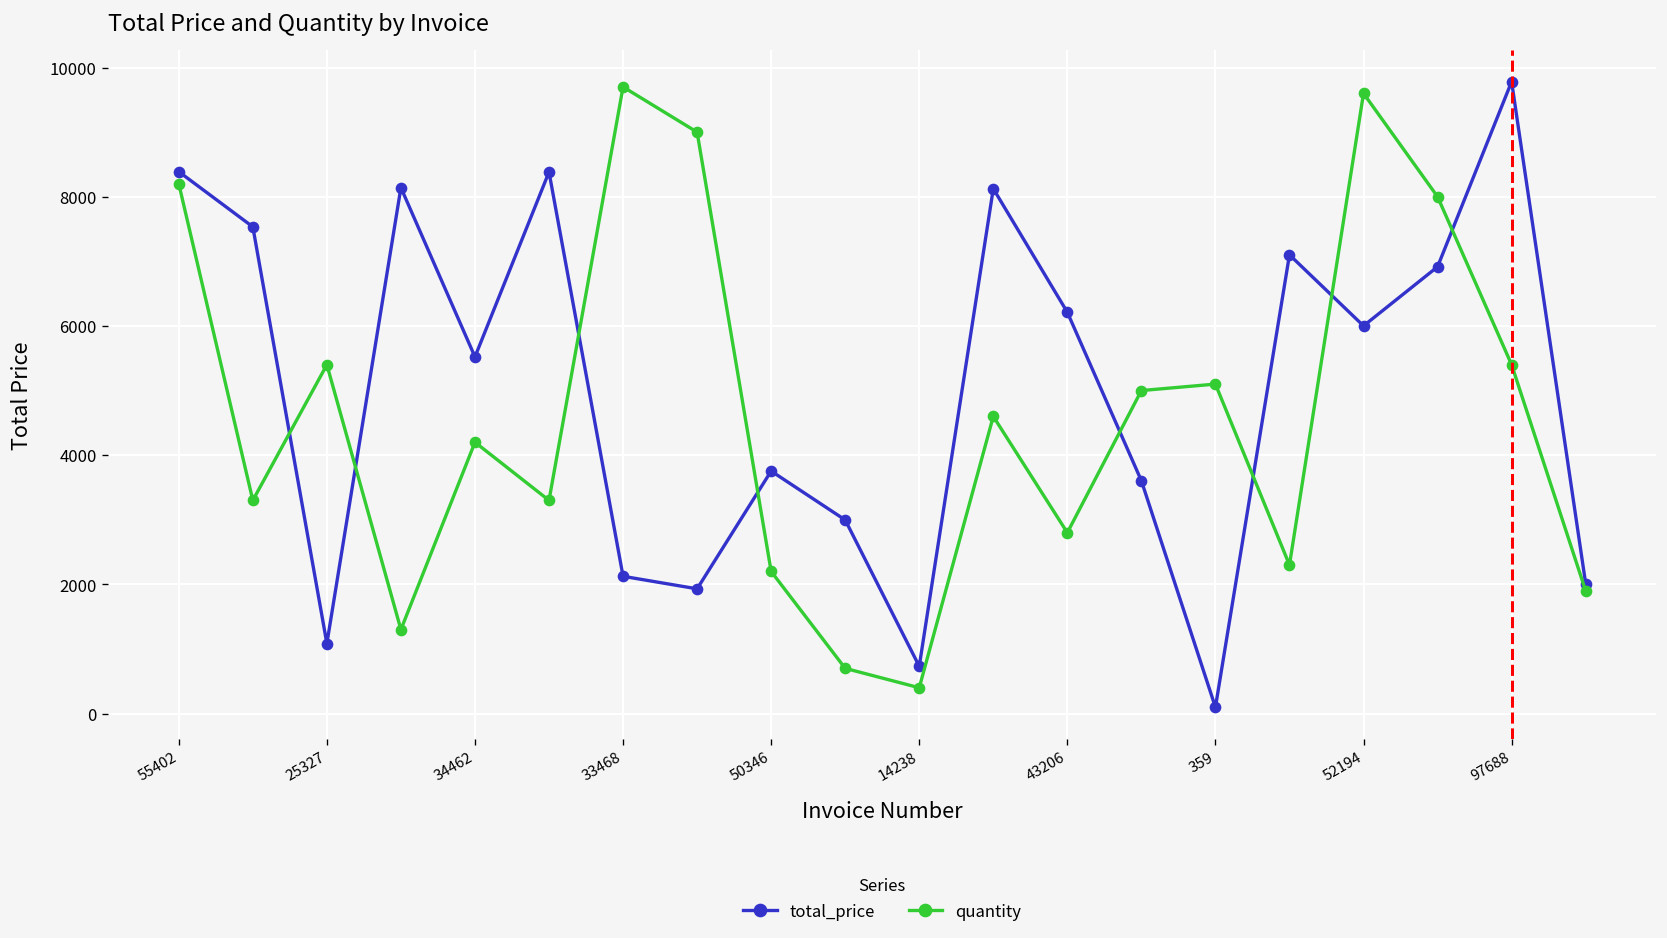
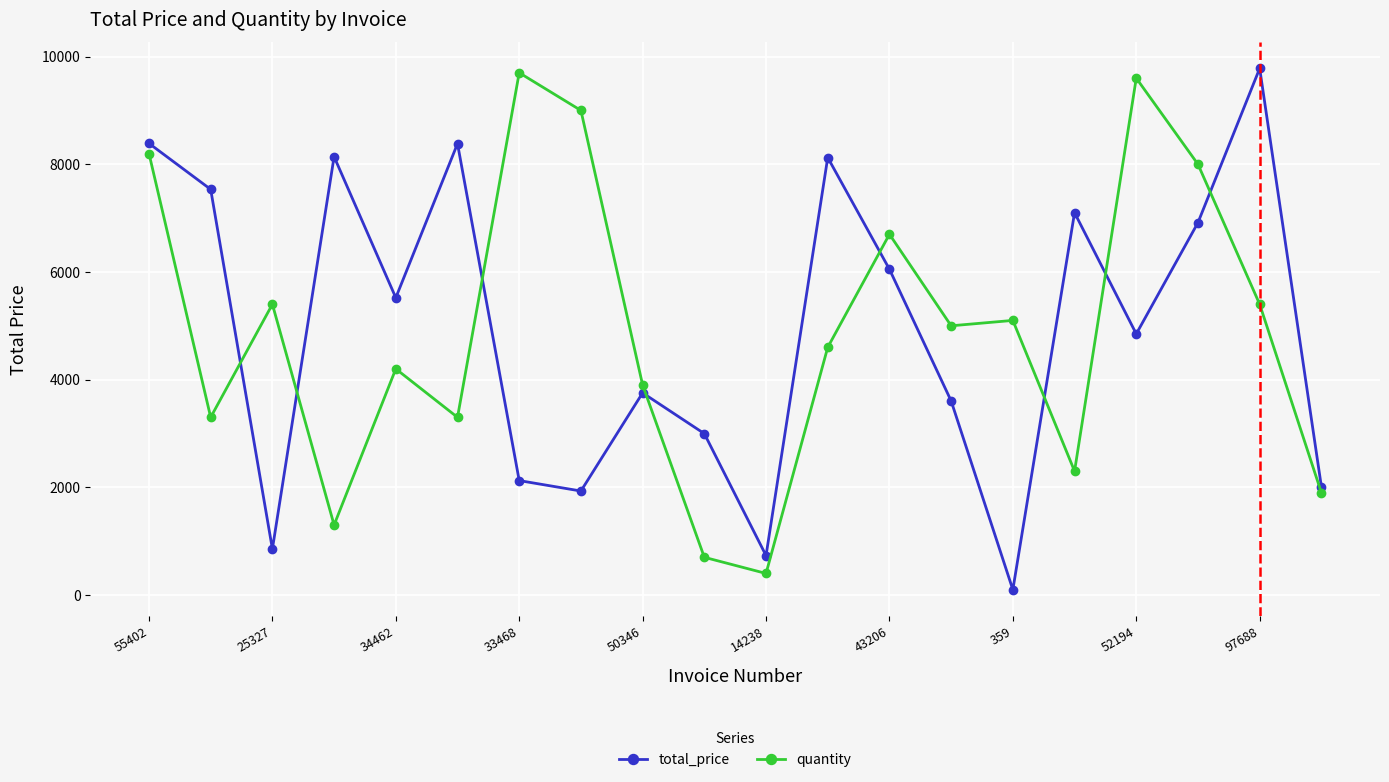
total_price, 25327: 1100 -> 900
quantity, 50346: 2200 -> 3900
total_price, 43206: 6200 -> 6100
quantity, 43206: 2800 -> 6700
total_price, 52194: 6000 -> 4800
